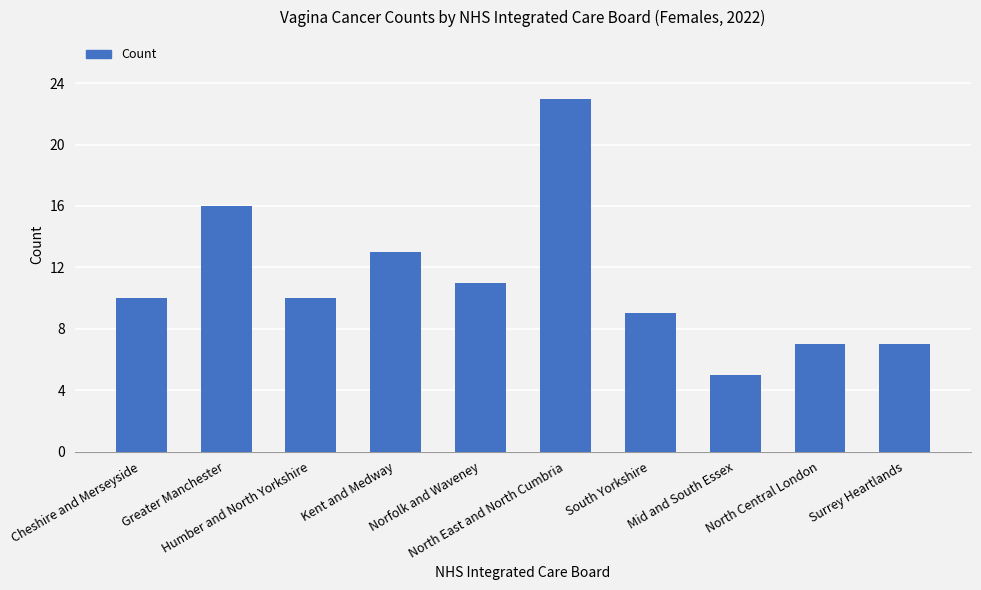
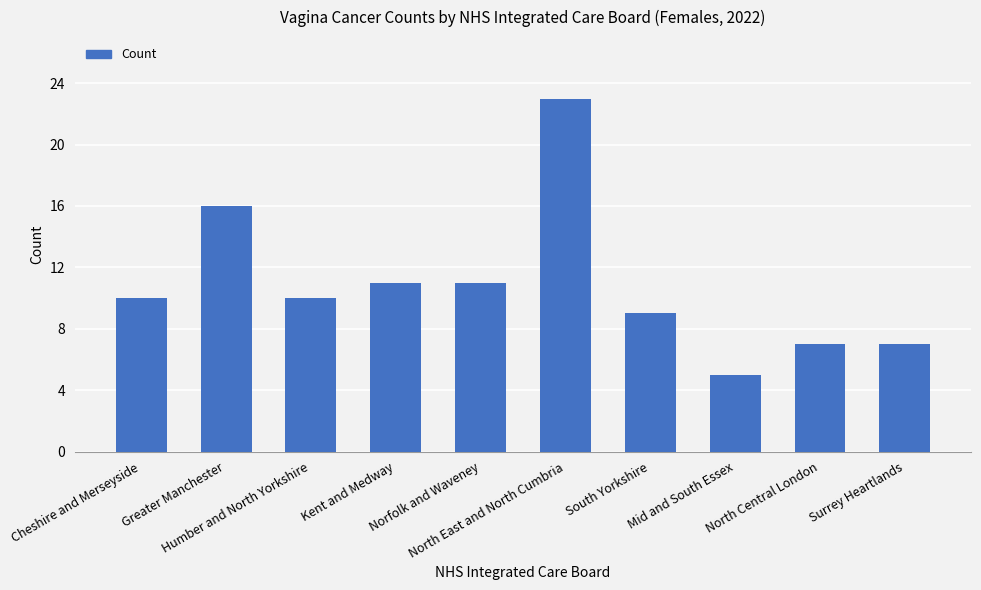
Kent and Medway: 13 -> 11
